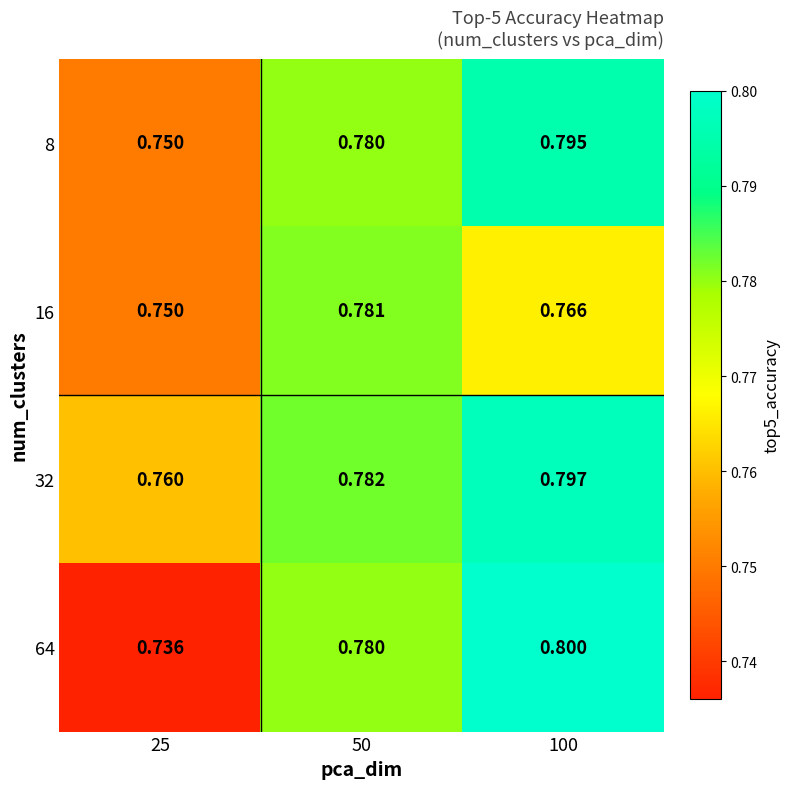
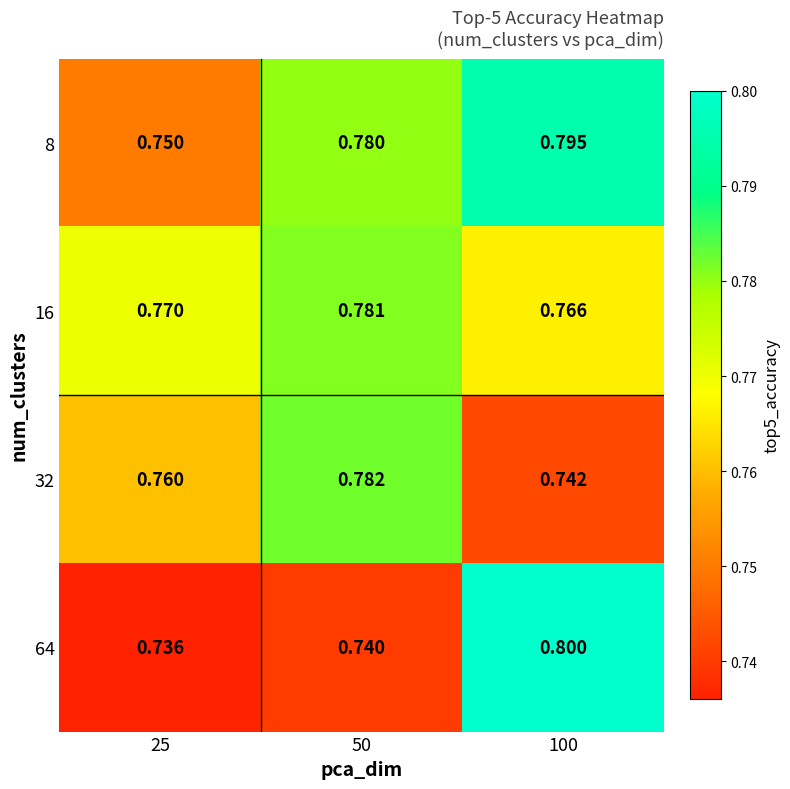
16, 25: 0.750 -> 0.770
32, 100: 0.797 -> 0.742
64, 50: 0.780 -> 0.740
